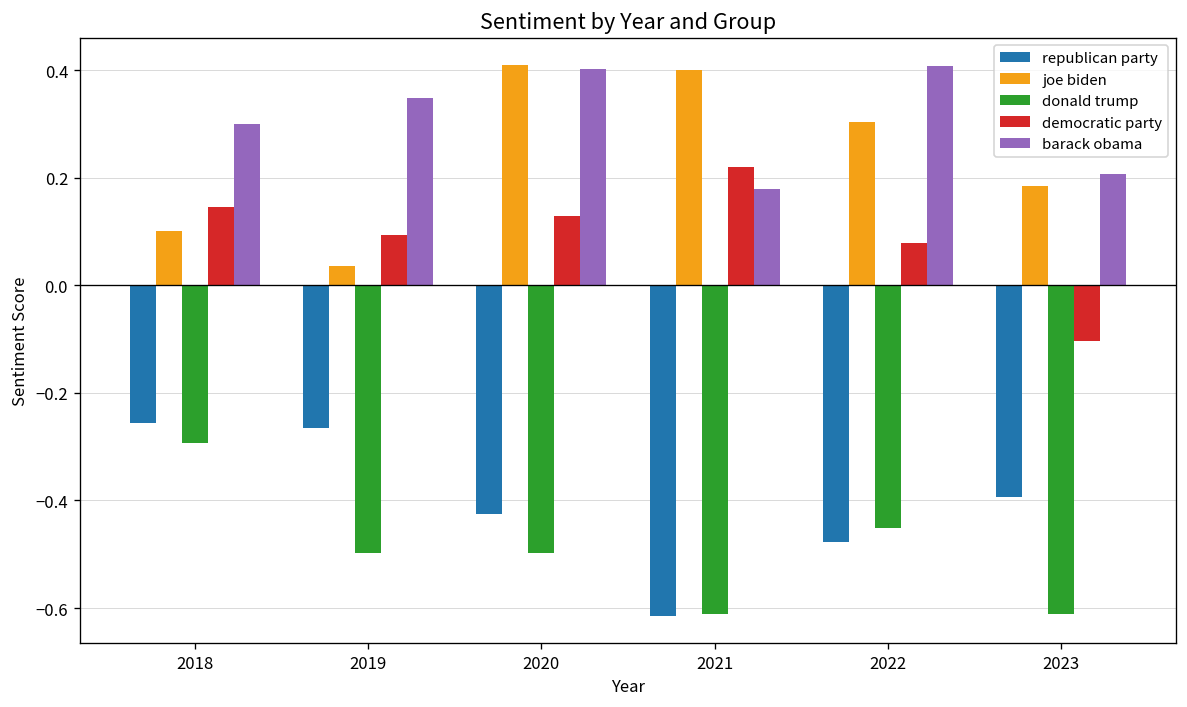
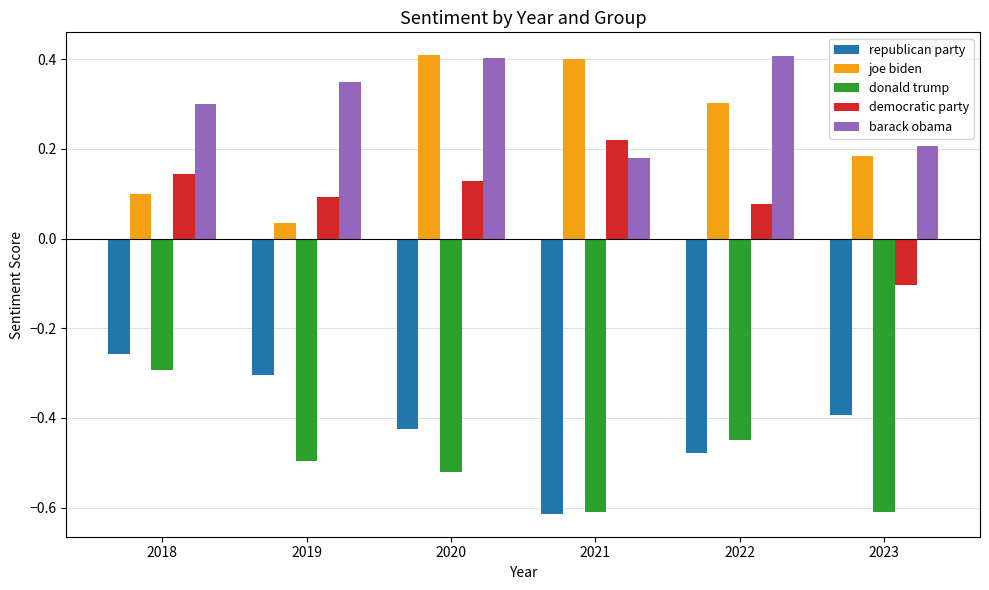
republican party, 2019: -0.27 -> -0.31
donald trump, 2020: -0.50 -> -0.52
